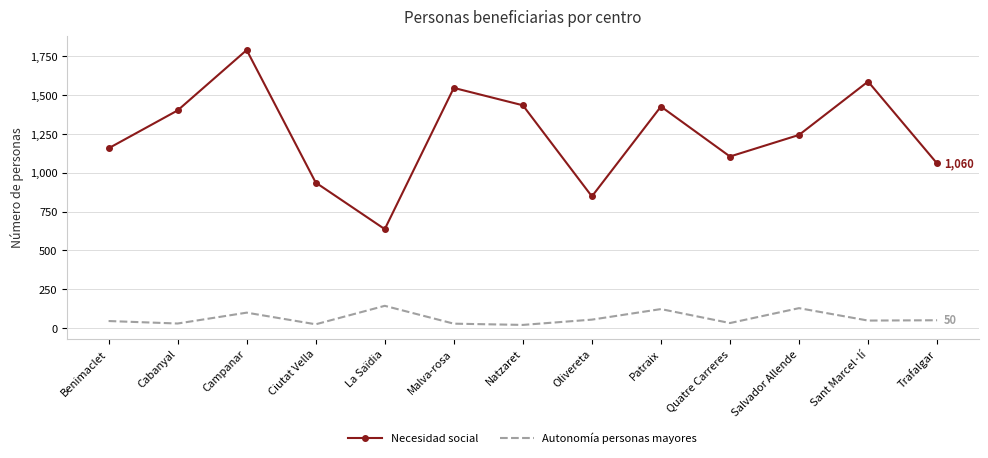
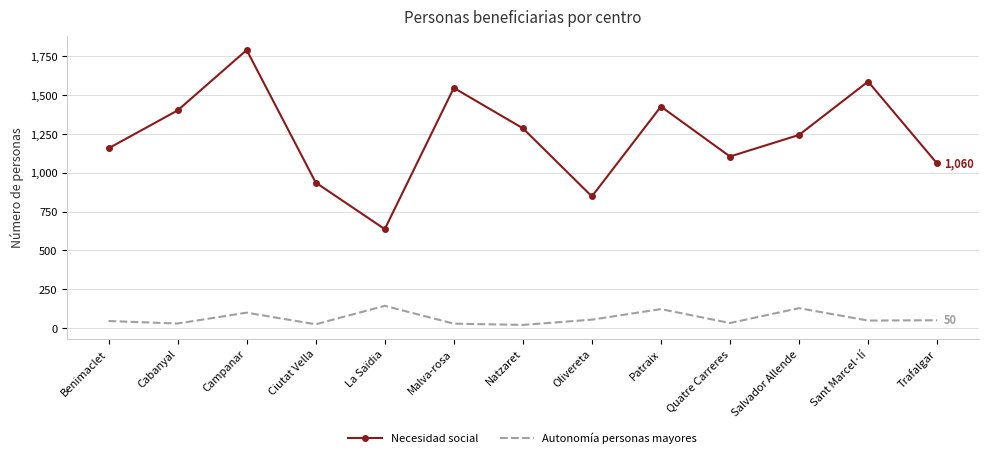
Necesidad social, Natzaret: 1,440 -> 1,290
